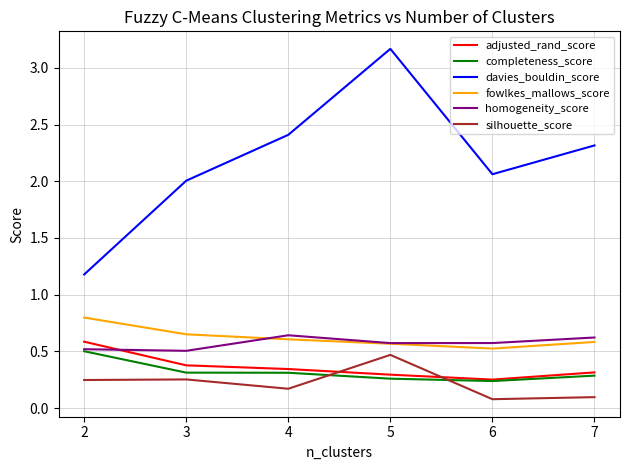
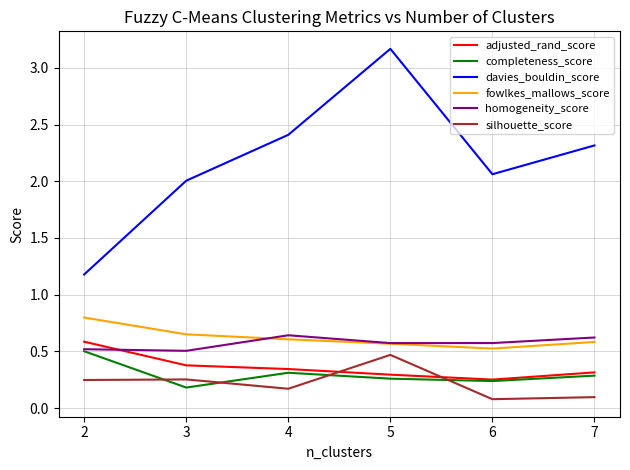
completeness_score, 3: 0.31 -> 0.18
